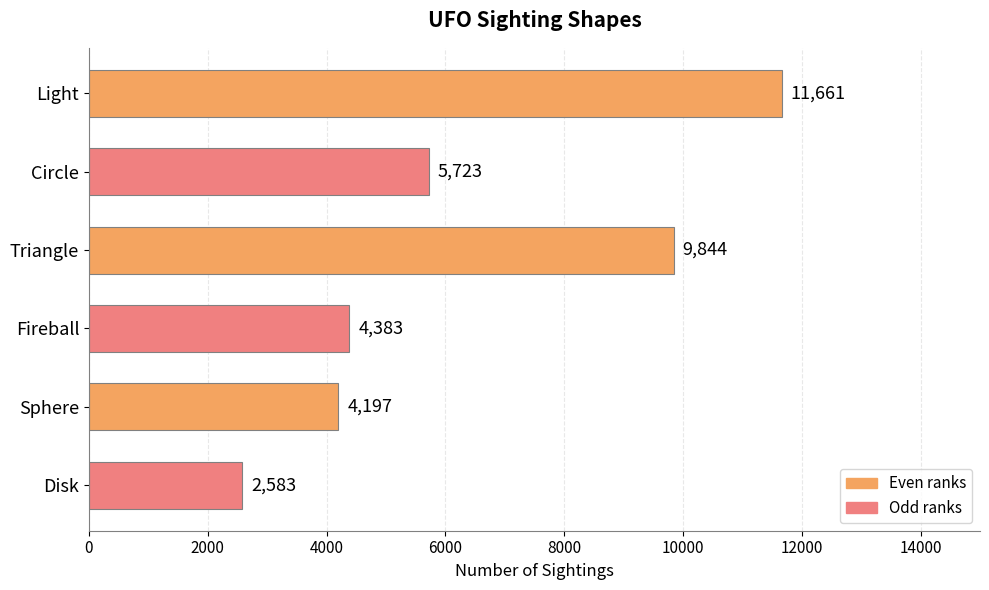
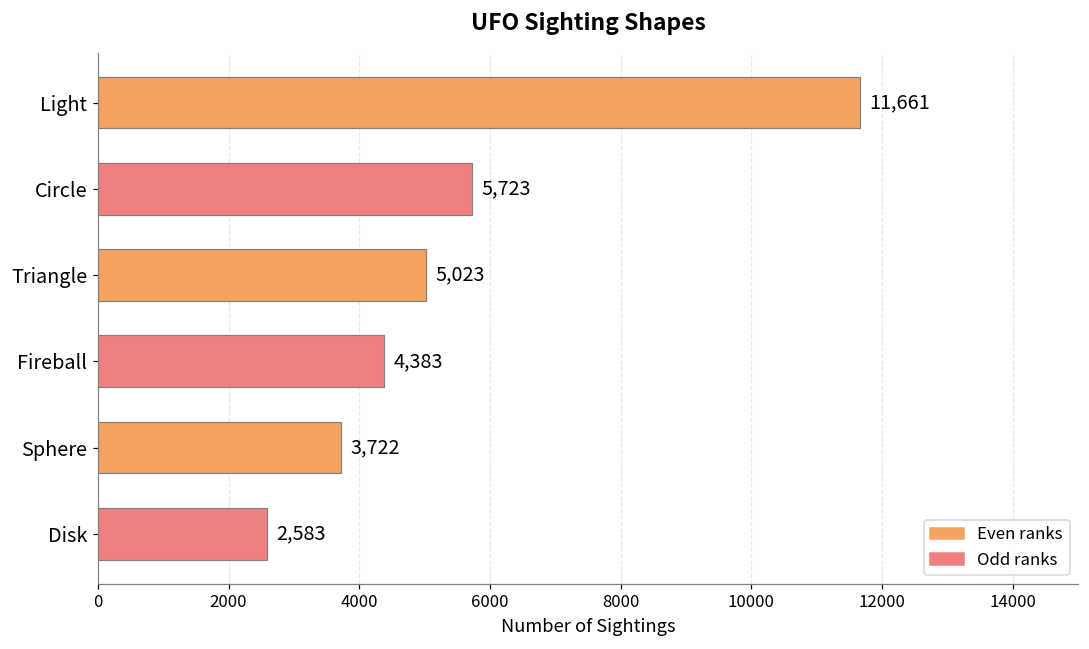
Triangle: 9,844 -> 5,023
Sphere: 4,197 -> 3,722
